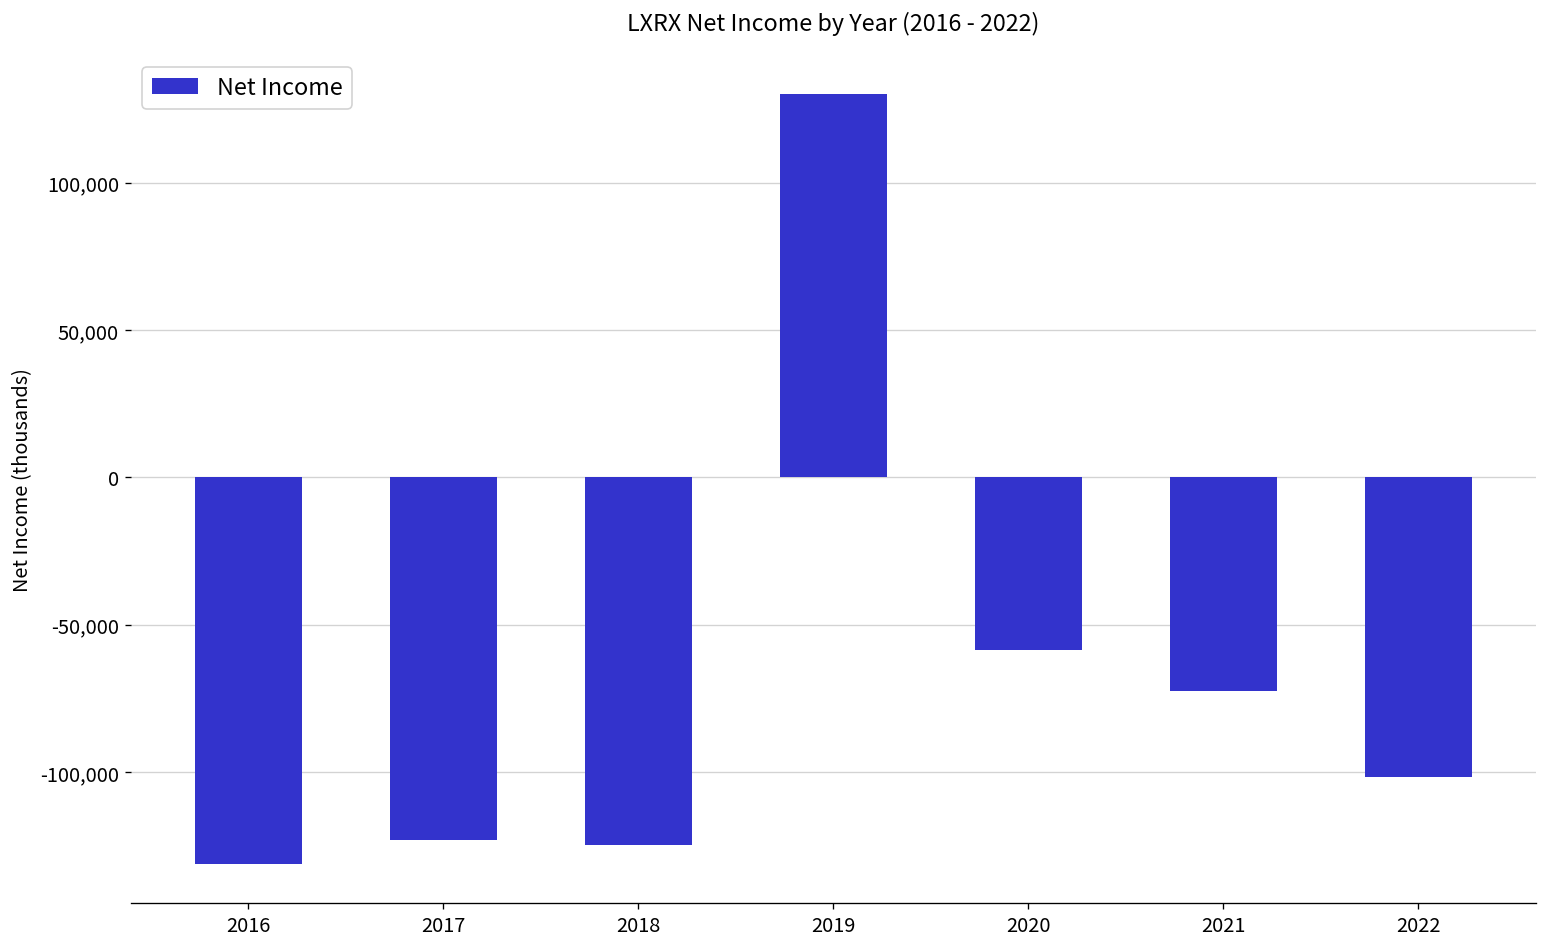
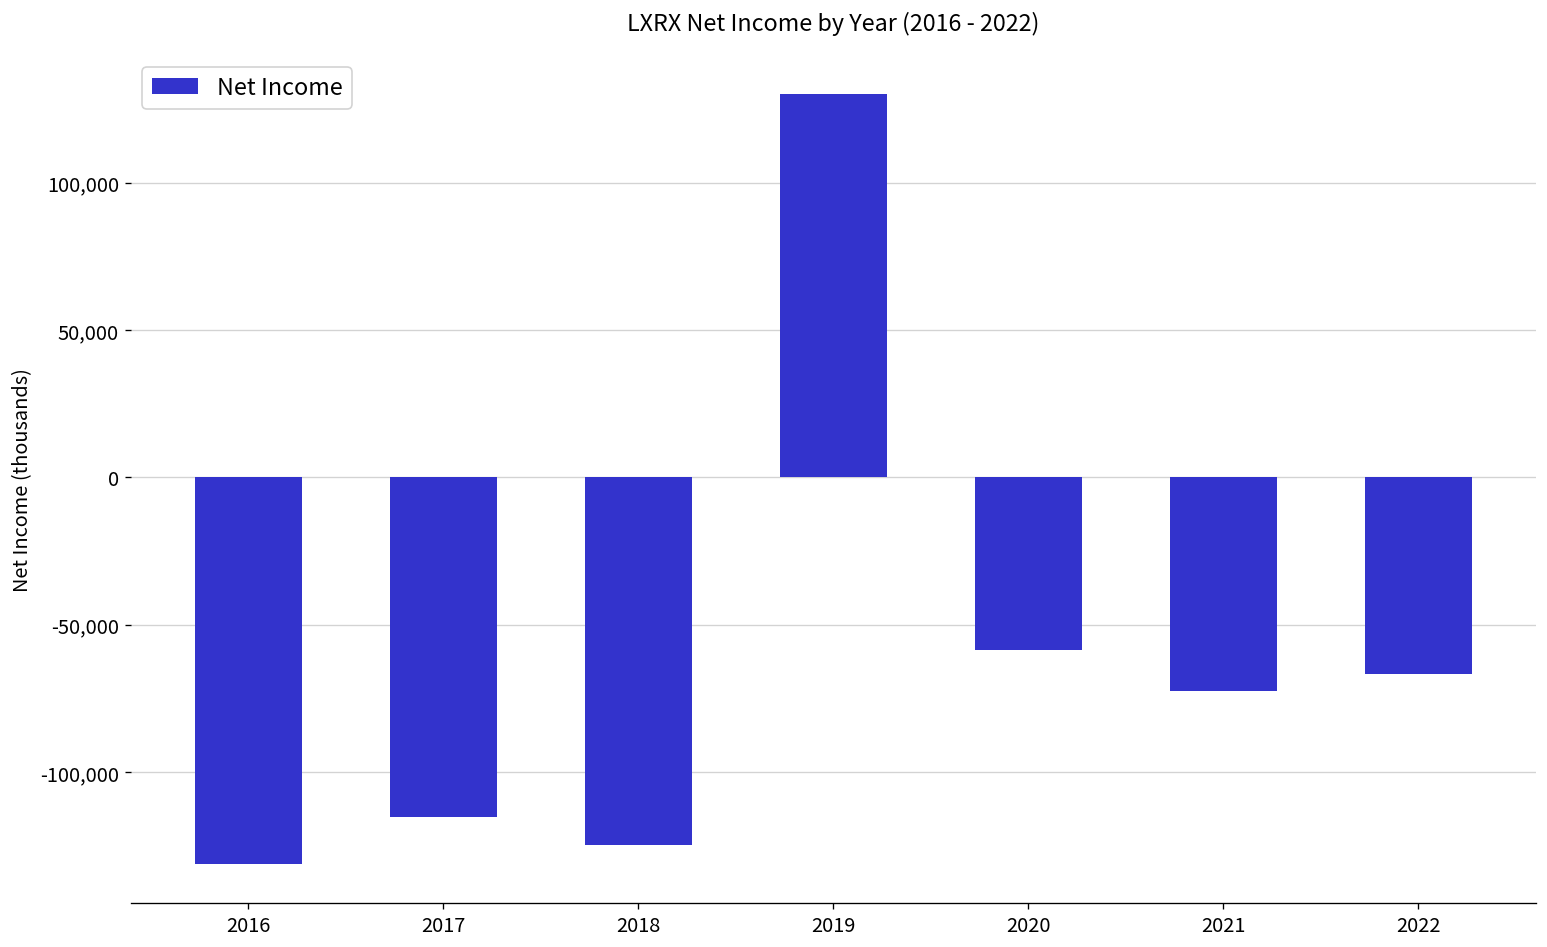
2017: -123,000 -> -115,000
2022: -102,000 -> -67,000
